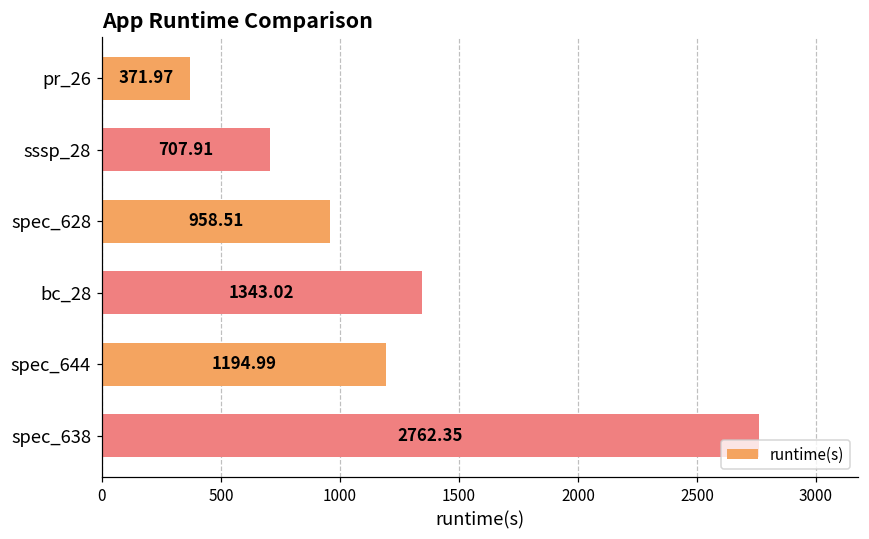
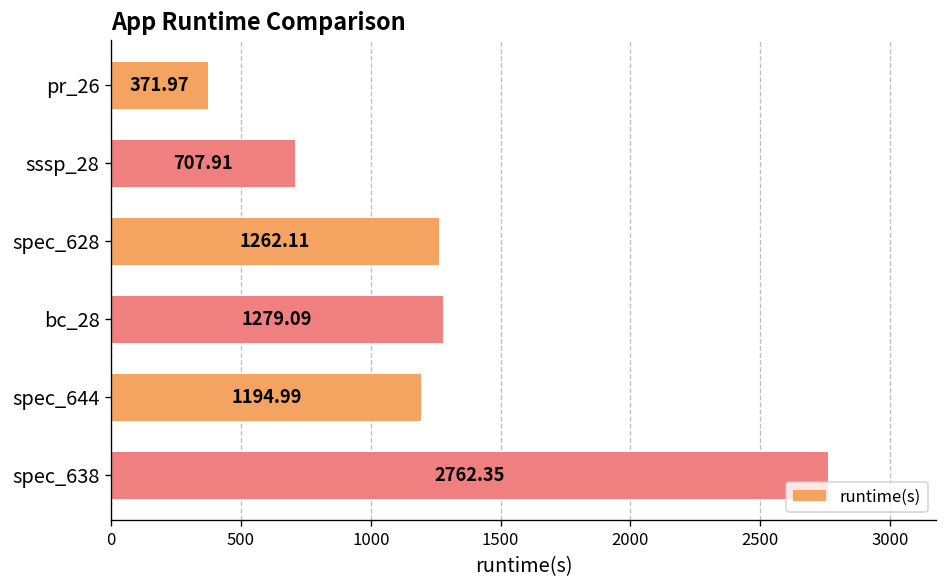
spec_628: 958.51 -> 1262.11
bc_28: 1343.02 -> 1279.09
